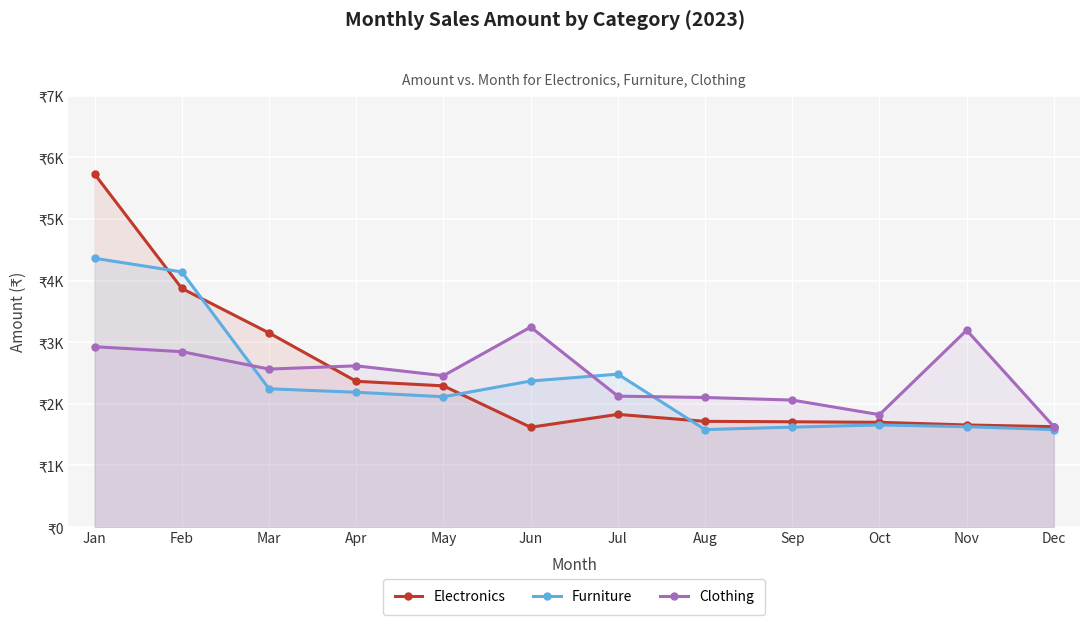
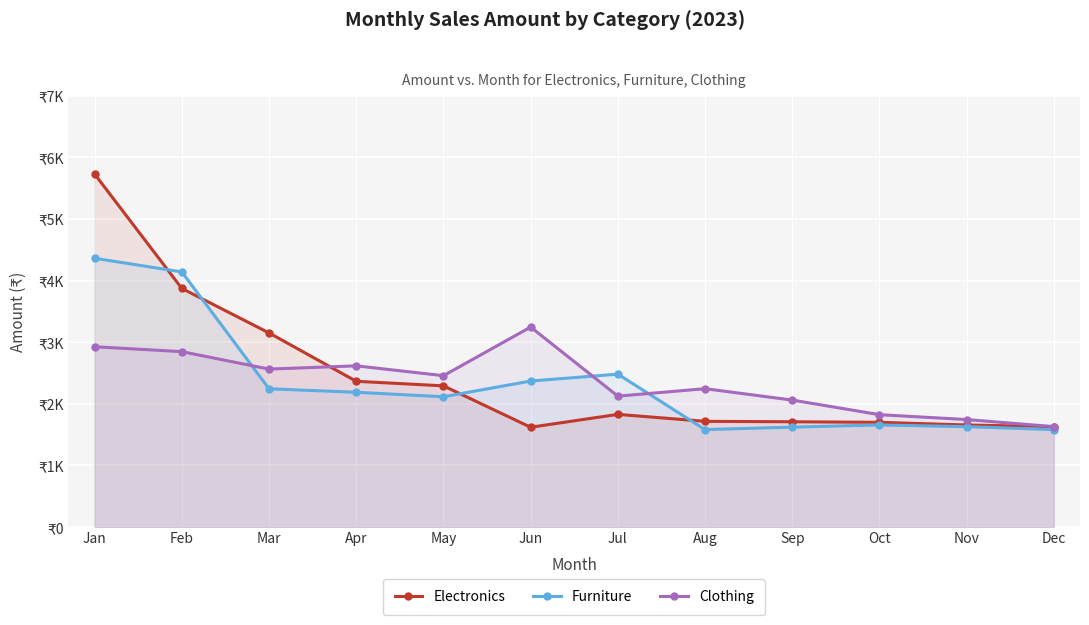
Clothing, Aug: ₹2100 -> ₹2200
Clothing, Nov: ₹3200 -> ₹1700
